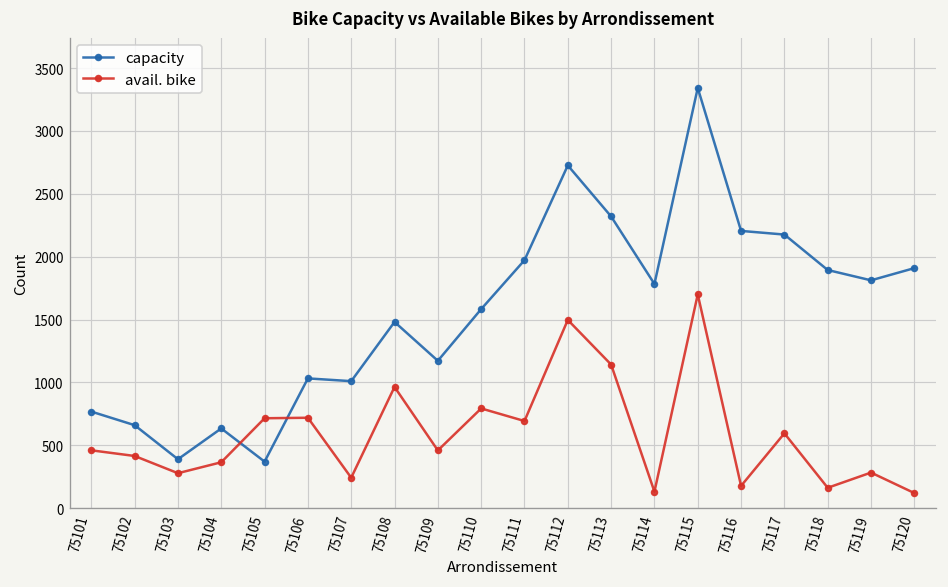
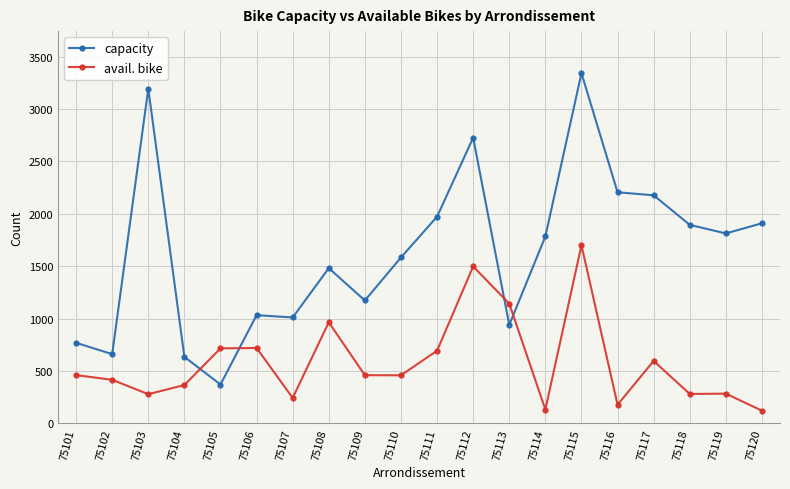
capacity, 75103: 390 -> 3190
avail. bike, 75110: 790 -> 460
capacity, 75113: 2320 -> 940
avail. bike, 75118: 160 -> 280
